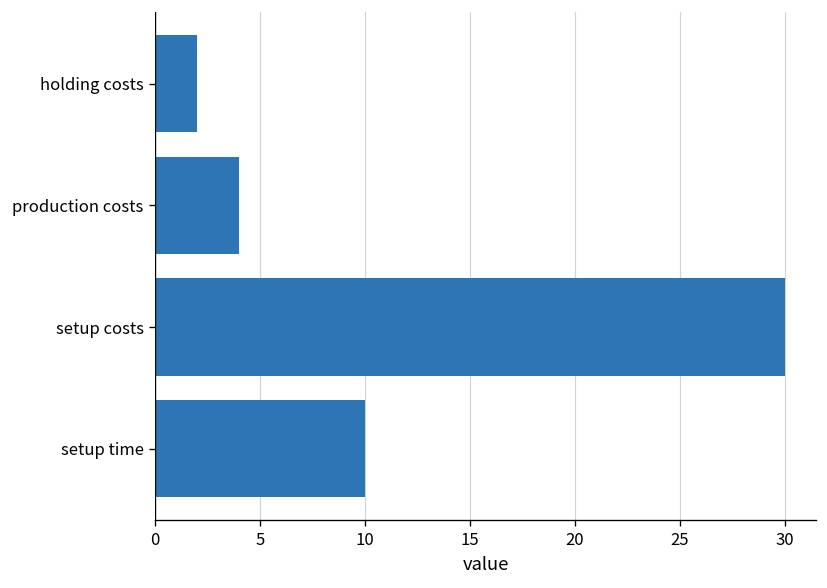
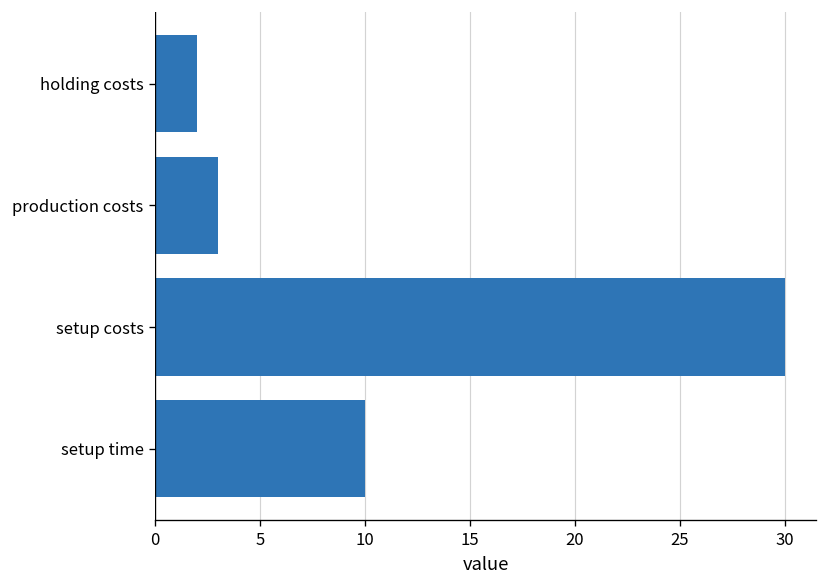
production costs: 4 -> 3
